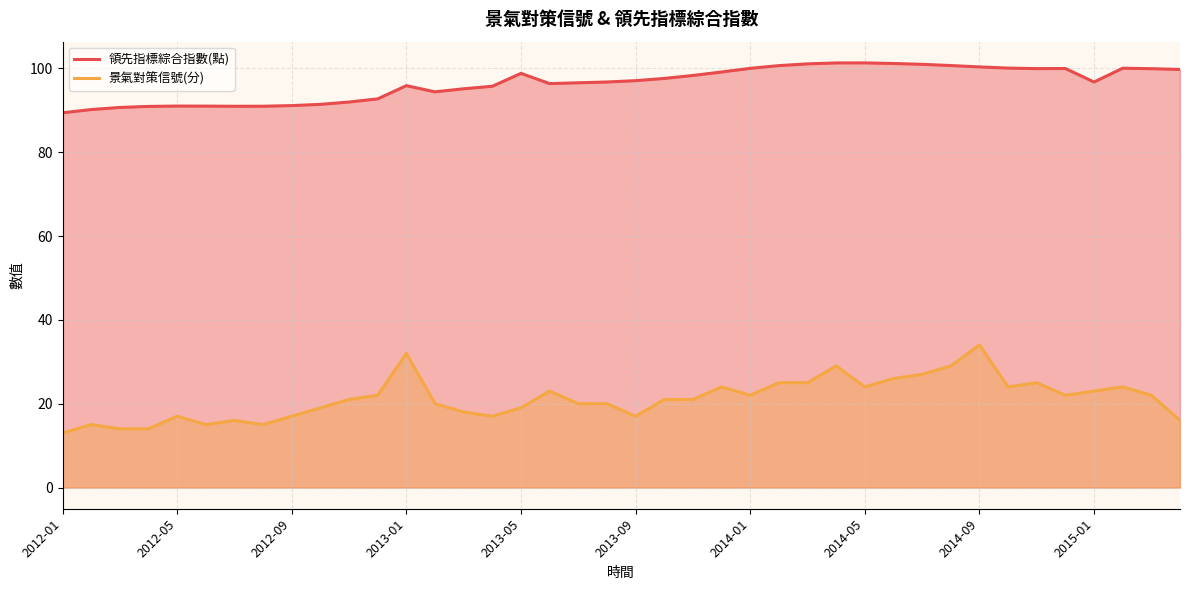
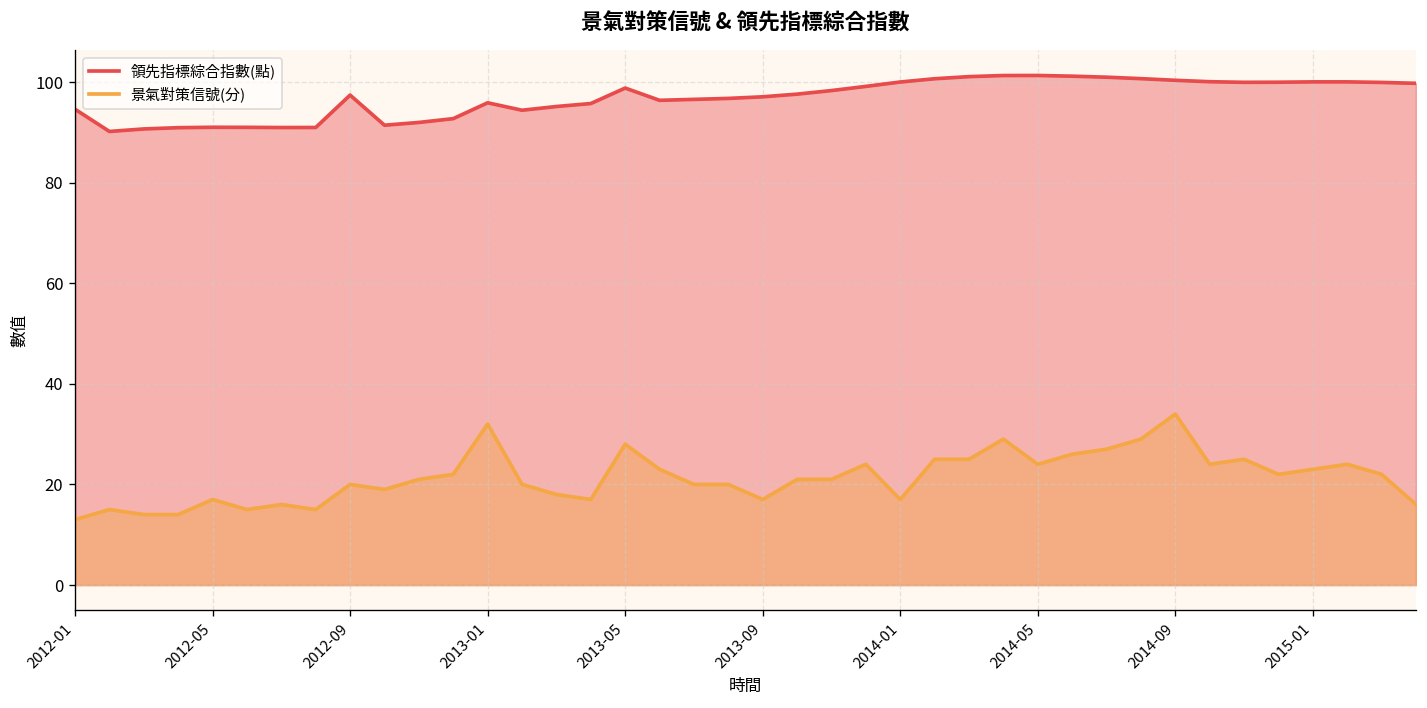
領先指標綜合指數(點), 2012-01: 89 -> 95
領先指標綜合指數(點), 2012-09: 91 -> 97
景氣對策信號(分), 2012-09: 17 -> 20
景氣對策信號(分), 2013-05: 19 -> 28
景氣對策信號(分), 2014-01: 22 -> 17
領先指標綜合指數(點), 2015-01: 97 -> 100
